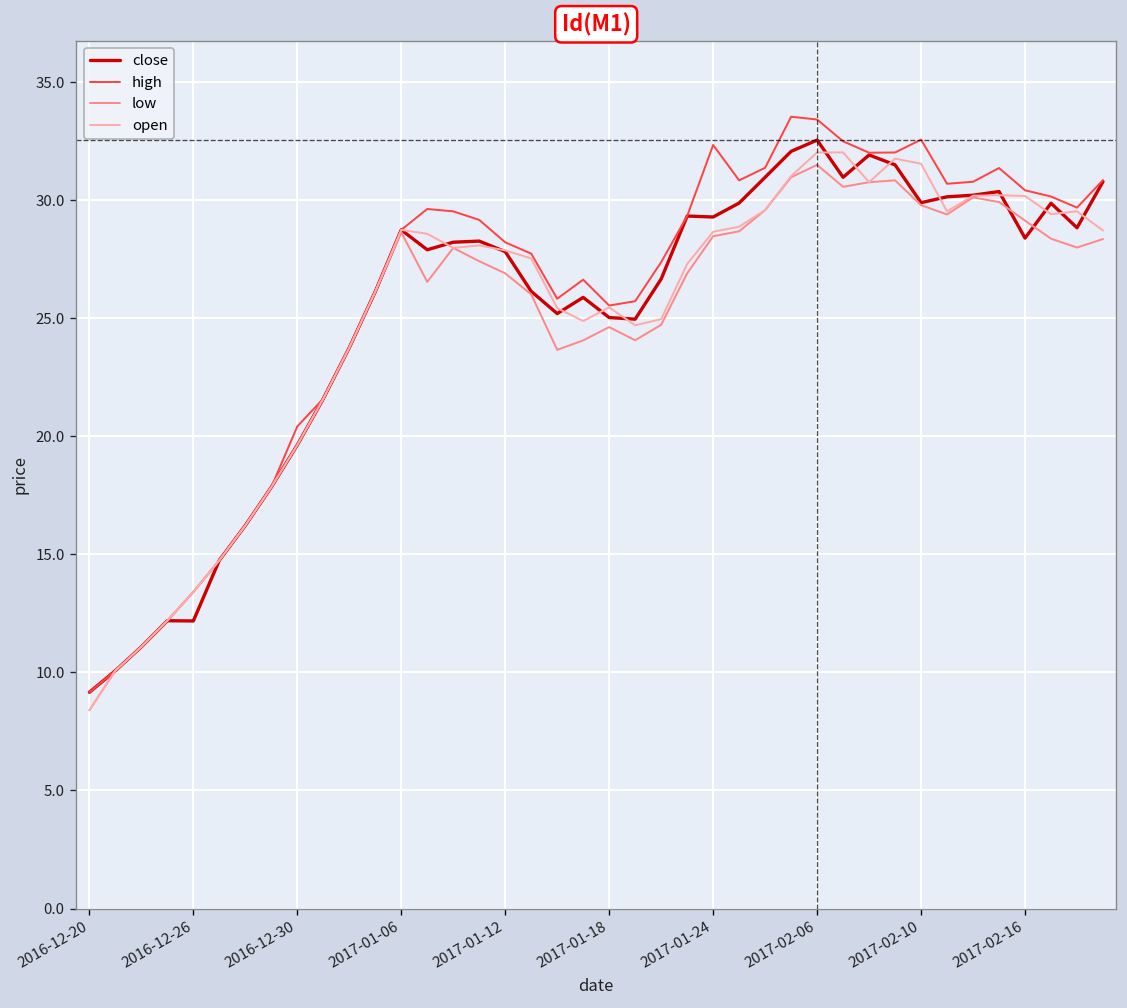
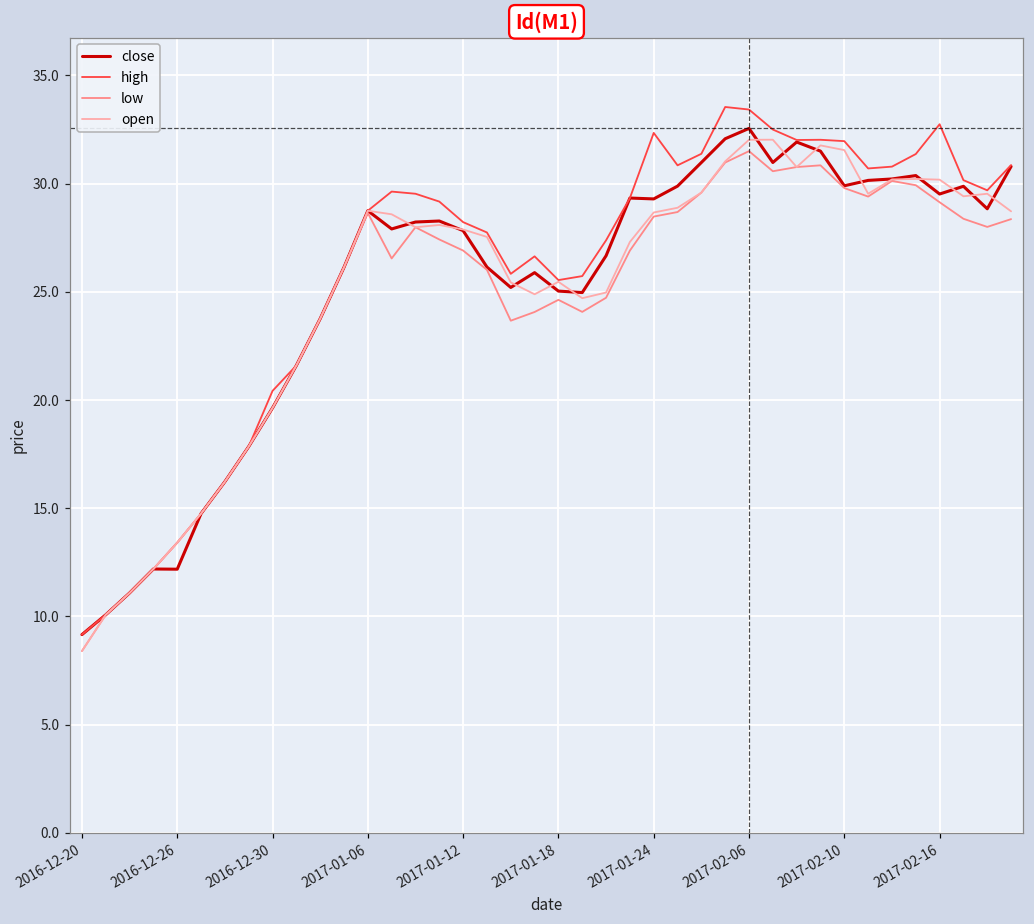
high, 2017-02-10: 32.6 -> 32.0
close, 2017-02-16: 28.4 -> 29.5
high, 2017-02-16: 30.4 -> 32.7
